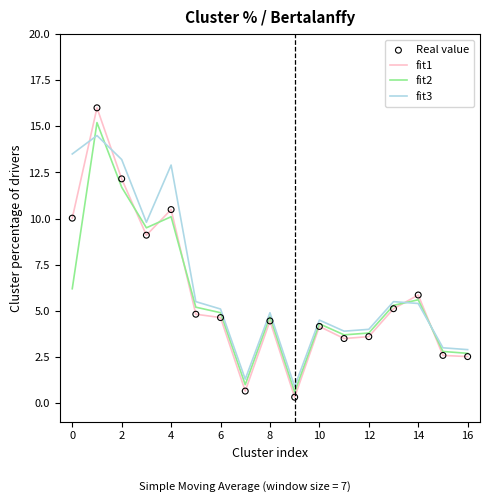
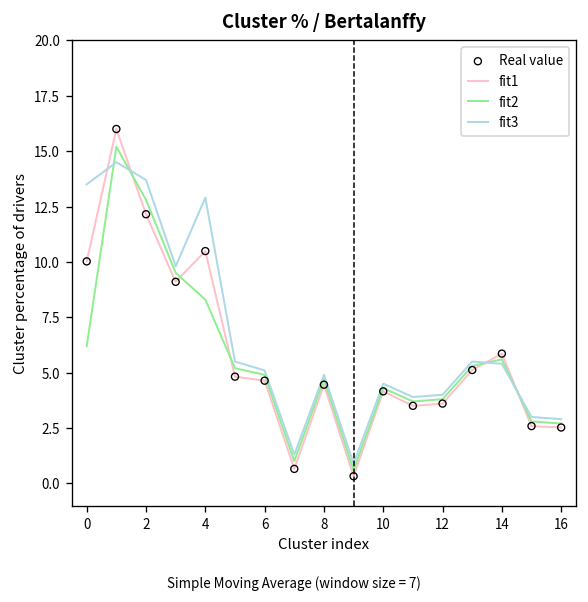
fit2, 2: 11.7 -> 12.8
fit3, 2: 13.2 -> 13.7
fit2, 4: 10.1 -> 8.3
